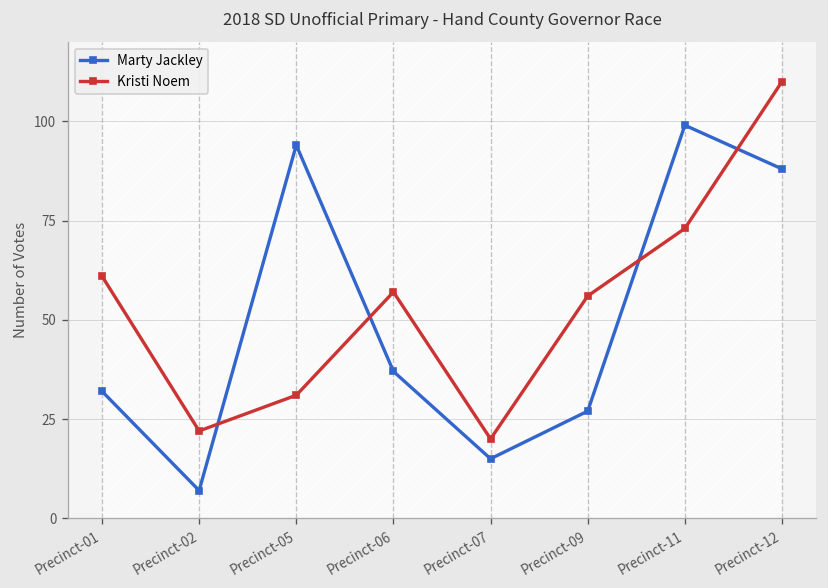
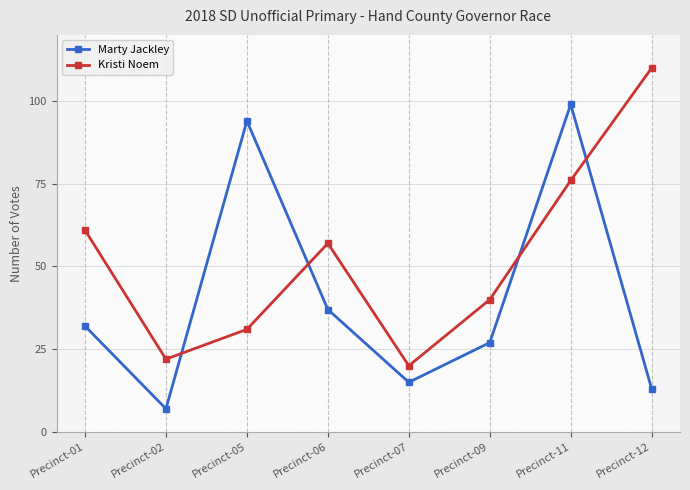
Kristi Noem, Precinct-09: 56 -> 40
Kristi Noem, Precinct-11: 73 -> 76
Marty Jackley, Precinct-12: 88 -> 13
